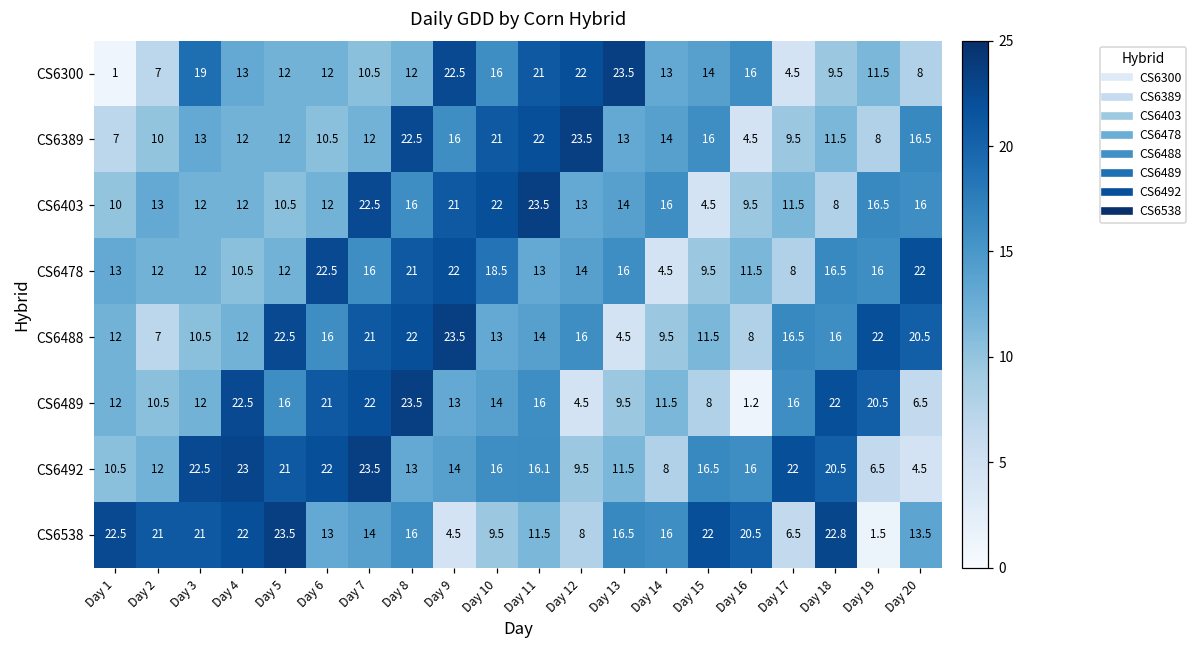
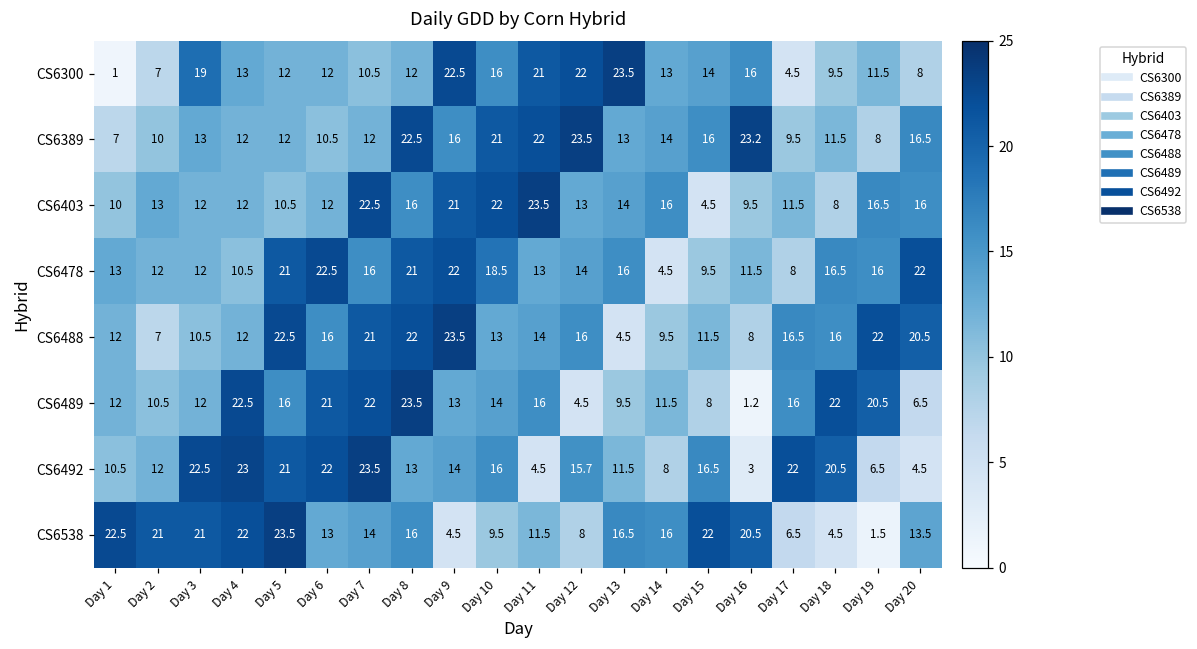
CS6389, Day 16: 4.5 -> 23.2
CS6478, Day 5: 12 -> 21
CS6492, Day 11: 16.1 -> 4.5
CS6492, Day 12: 9.5 -> 15.7
CS6492, Day 16: 16 -> 3
CS6538, Day 18: 22.8 -> 4.5
